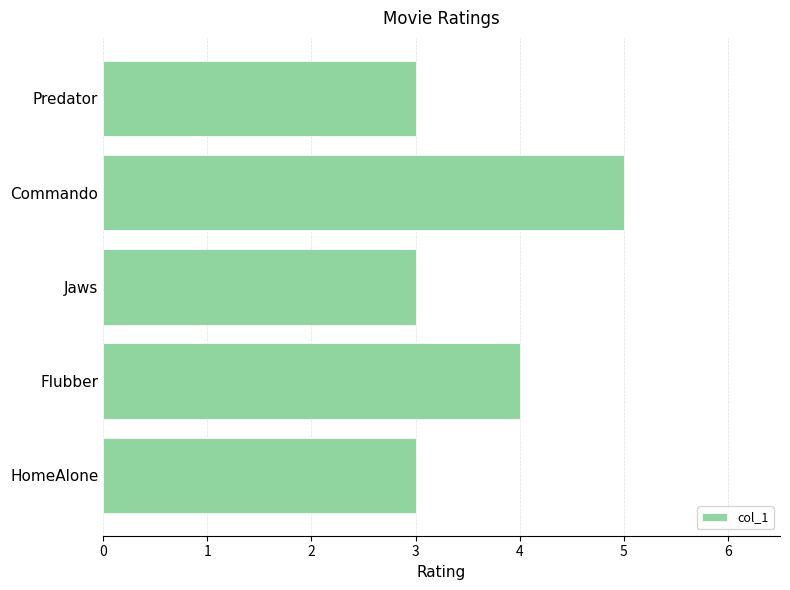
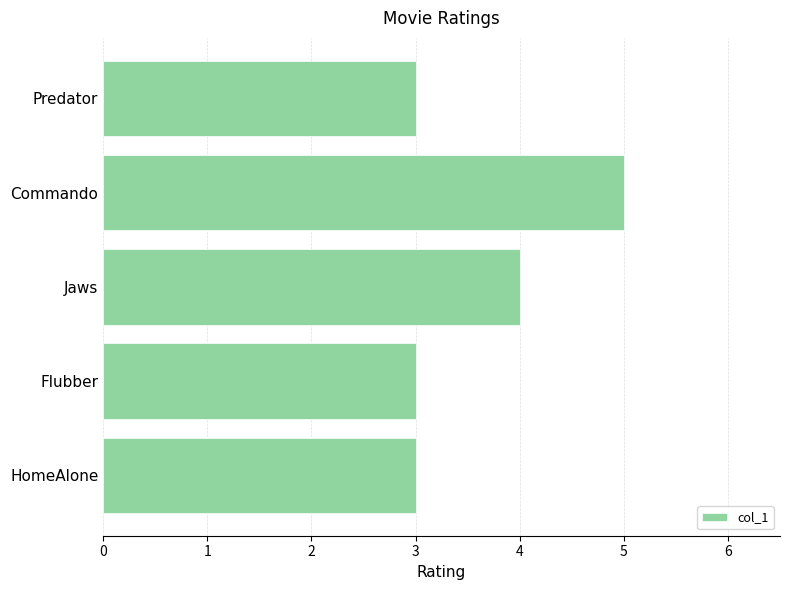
Jaws: 3 -> 4
Flubber: 4 -> 3
